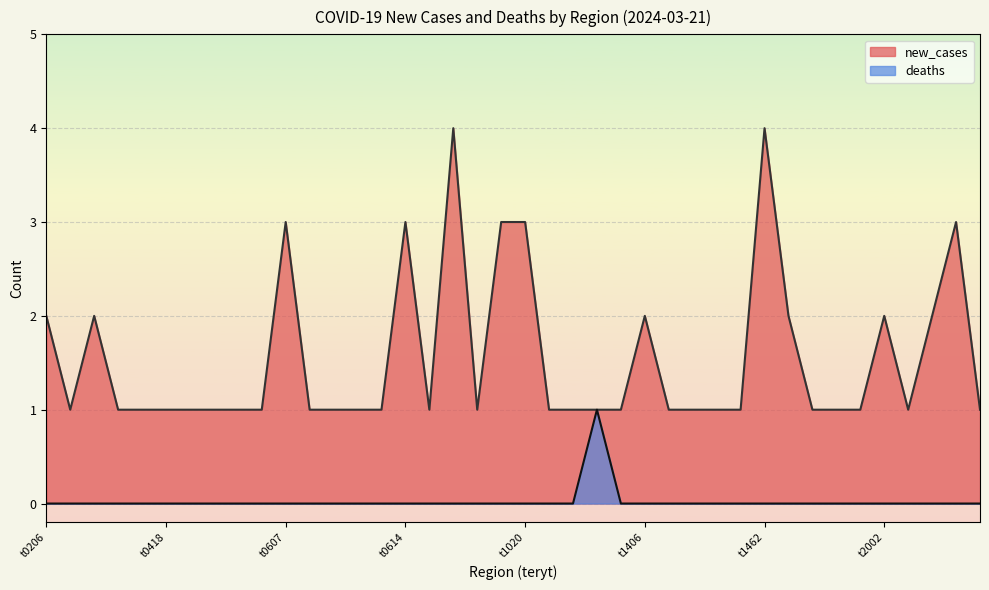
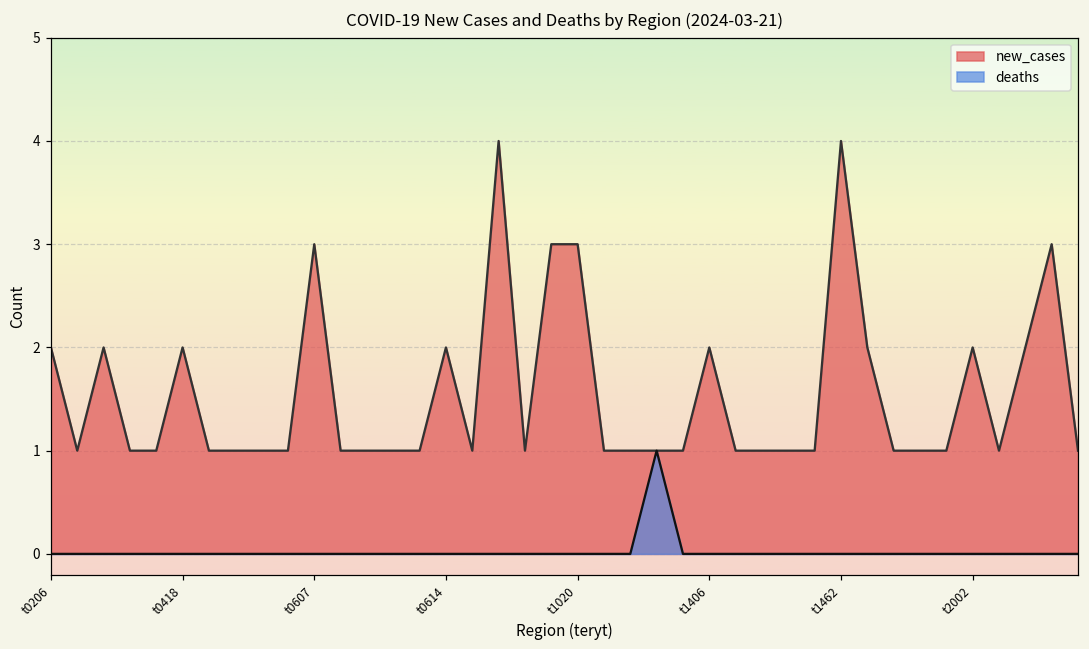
new_cases, t0418: 1 -> 2
new_cases, t0614: 3 -> 2
